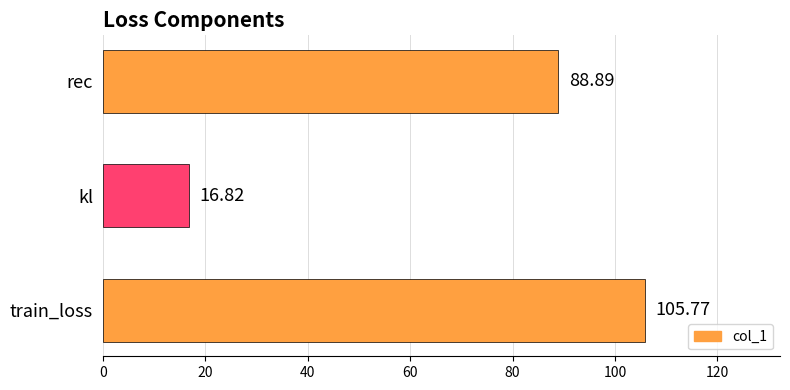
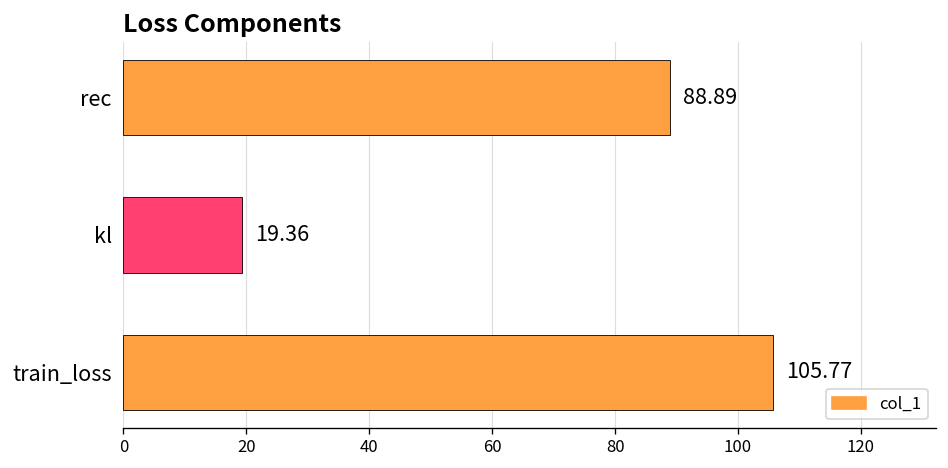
kl: 16.82 -> 19.36
